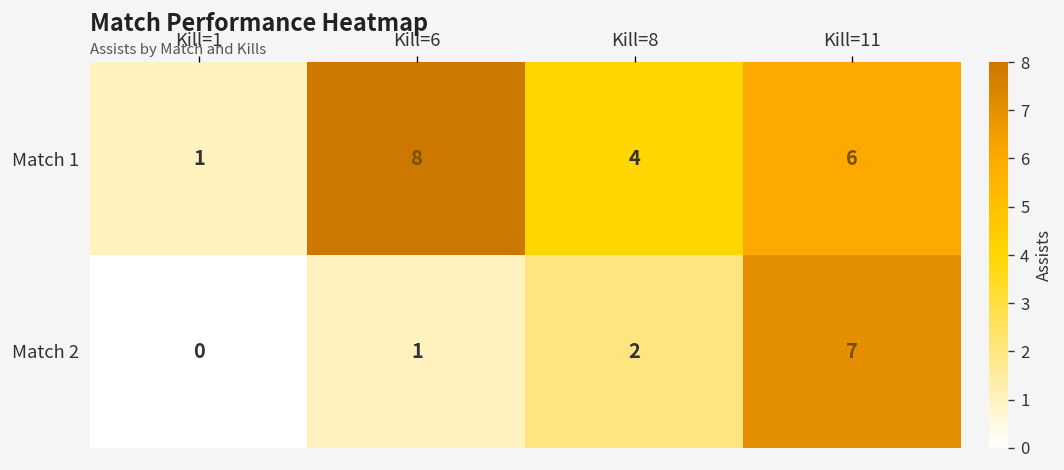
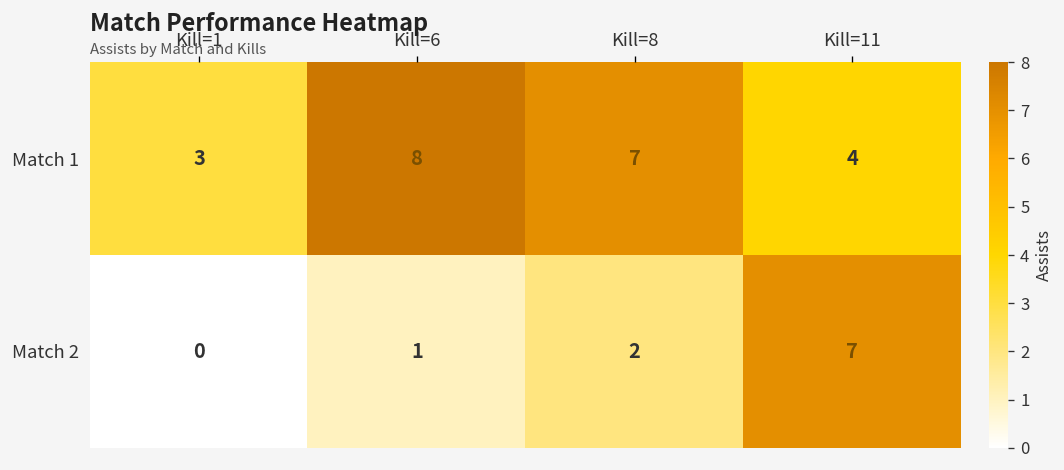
Match 1, Kill=1: 1 -> 3
Match 1, Kill=8: 4 -> 7
Match 1, Kill=11: 6 -> 4
